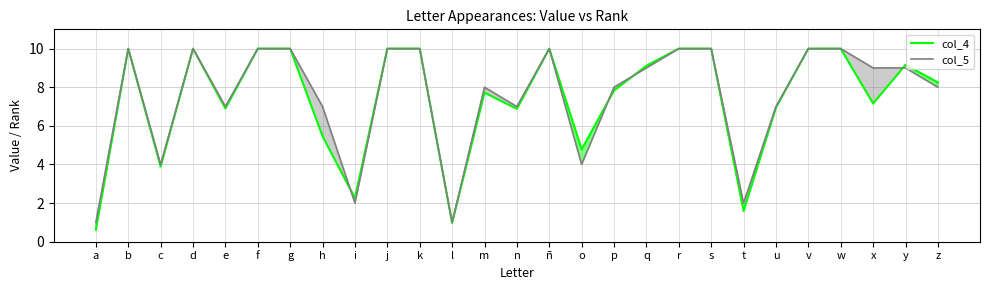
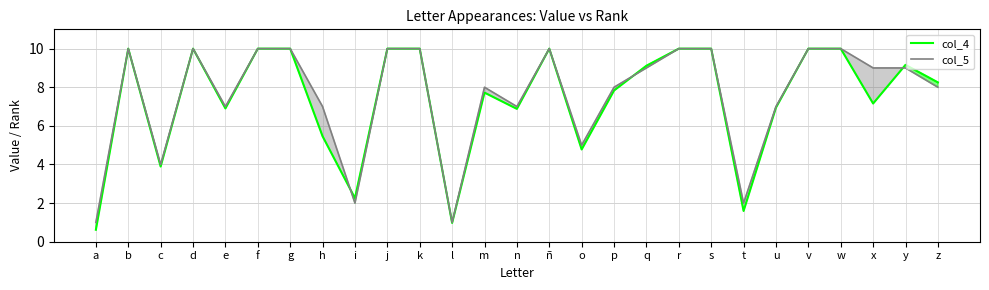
col_5, o: 4 -> 5
